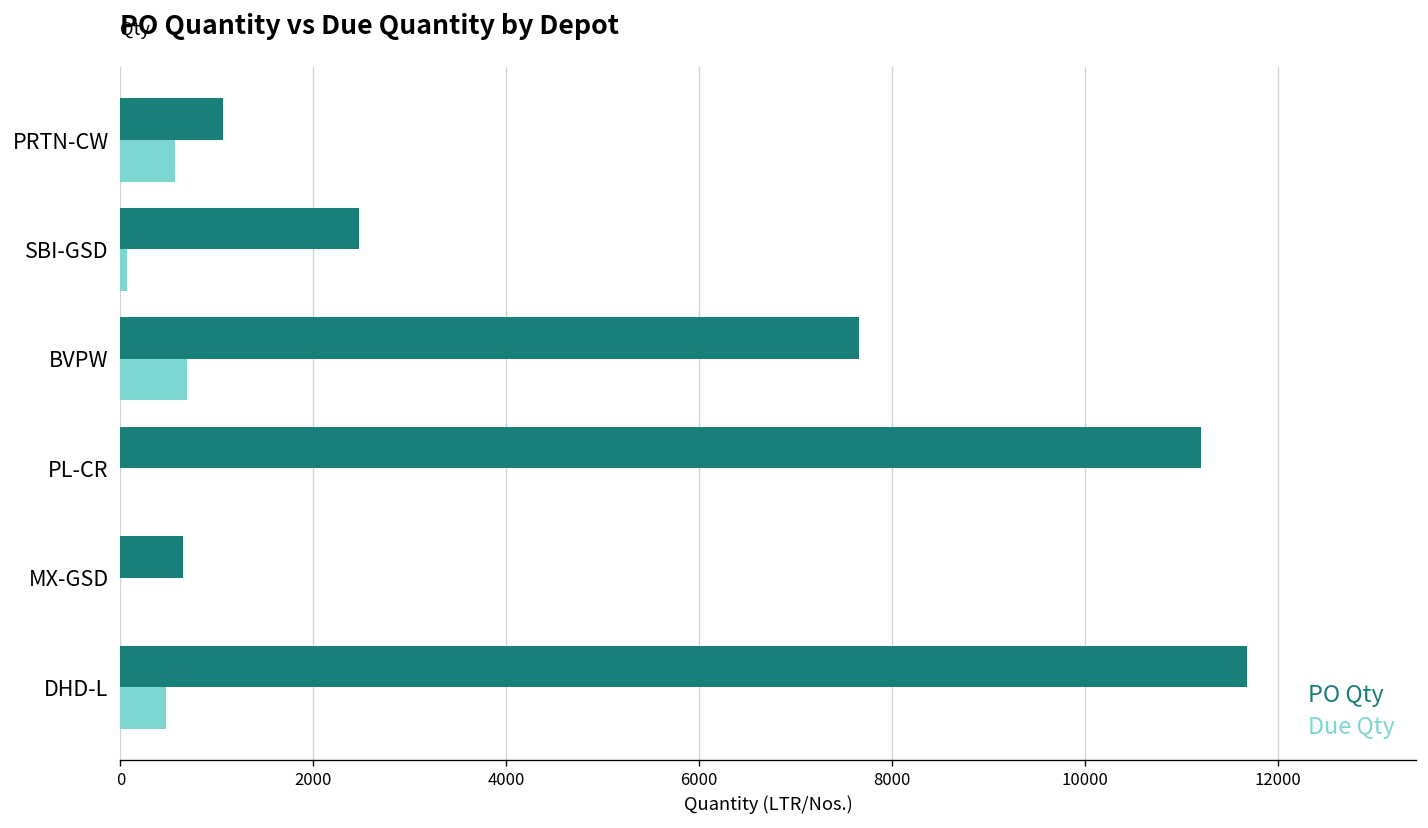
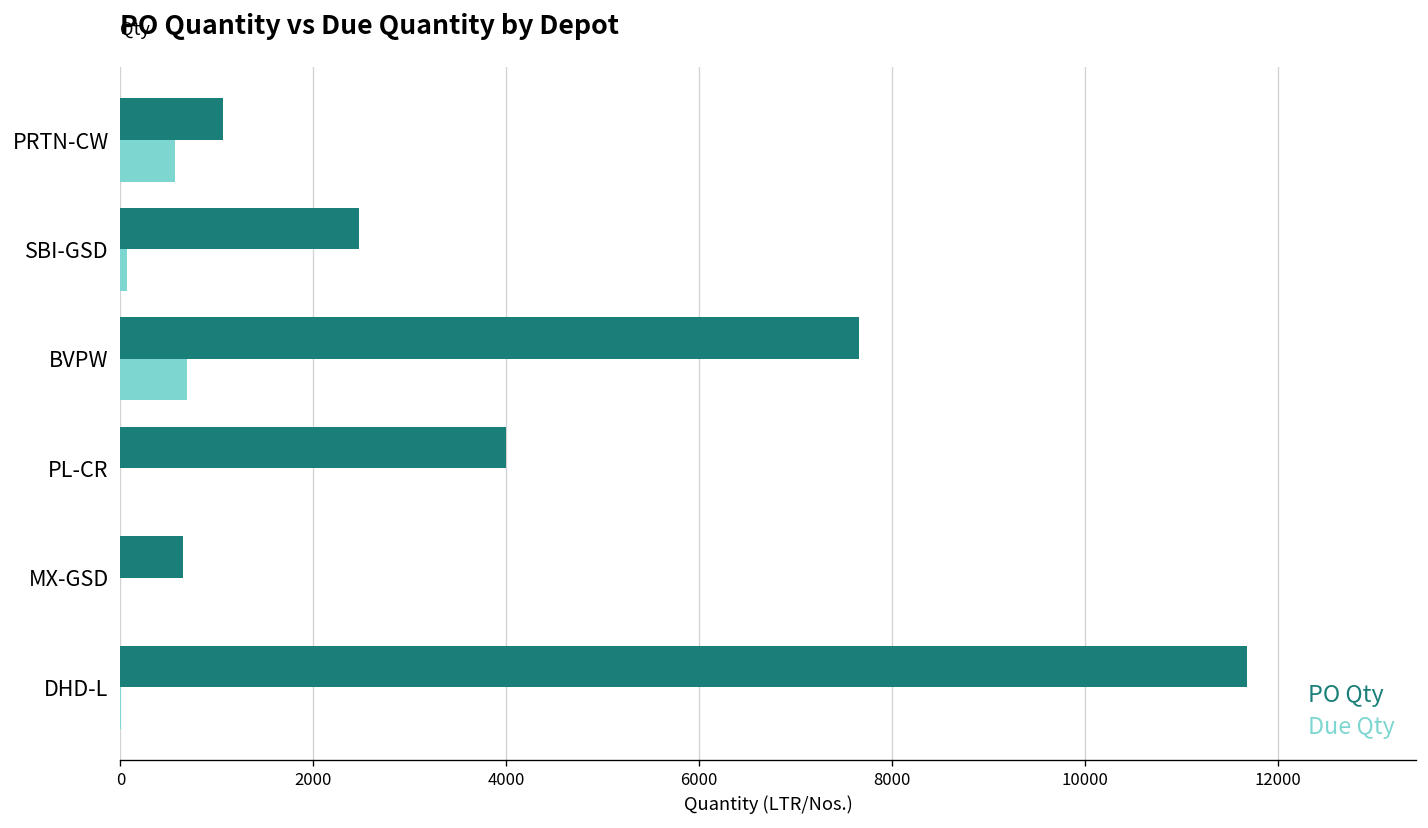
PO Qty, PL-CR: 11200 -> 4000
Due Qty, DHD-L: 500 -> 0
